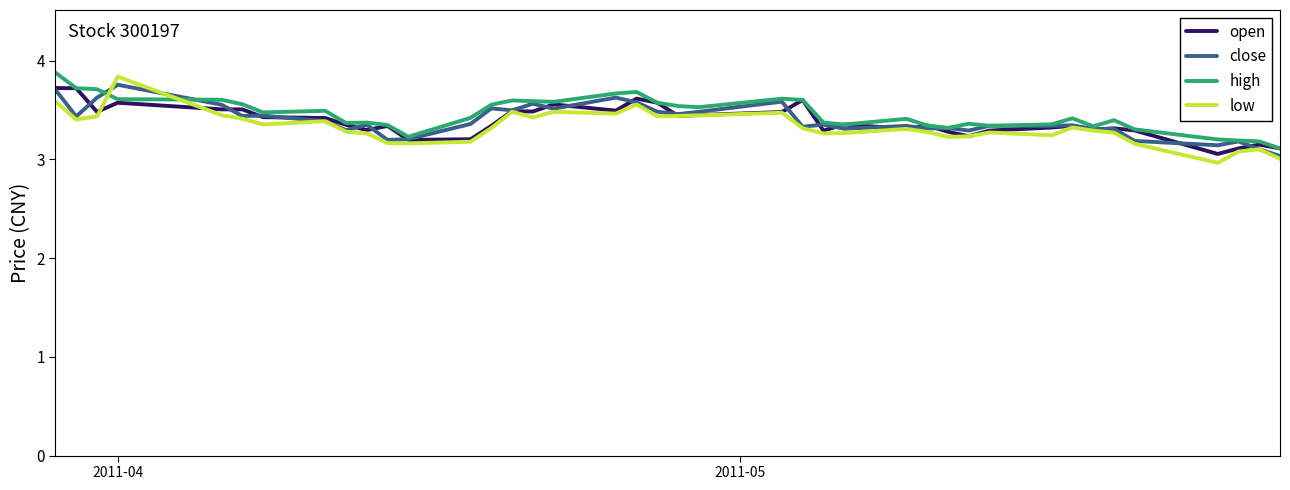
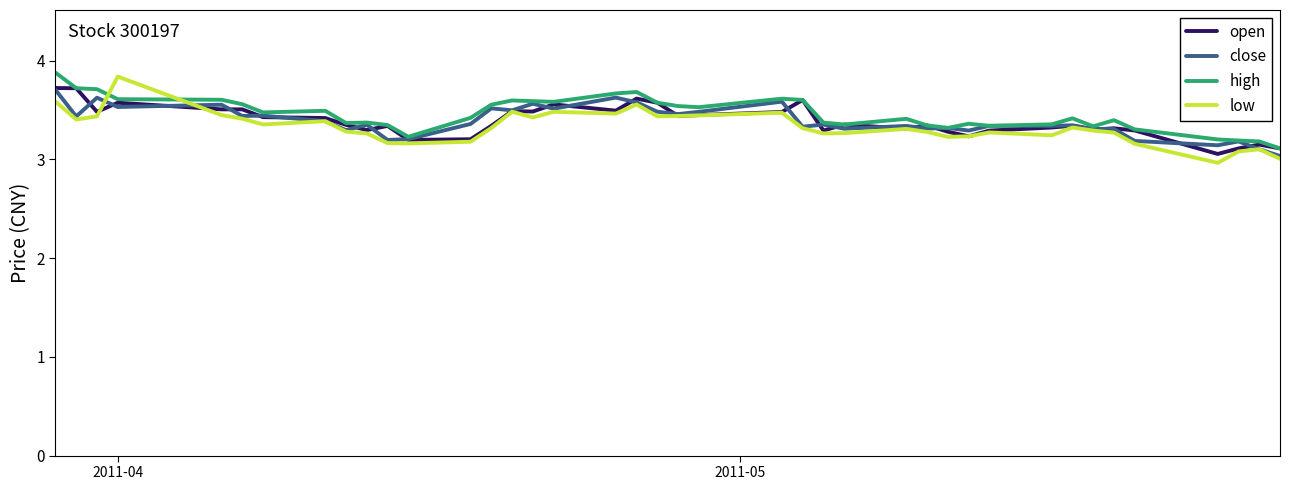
close, 2011-04: 3.8 -> 3.5
